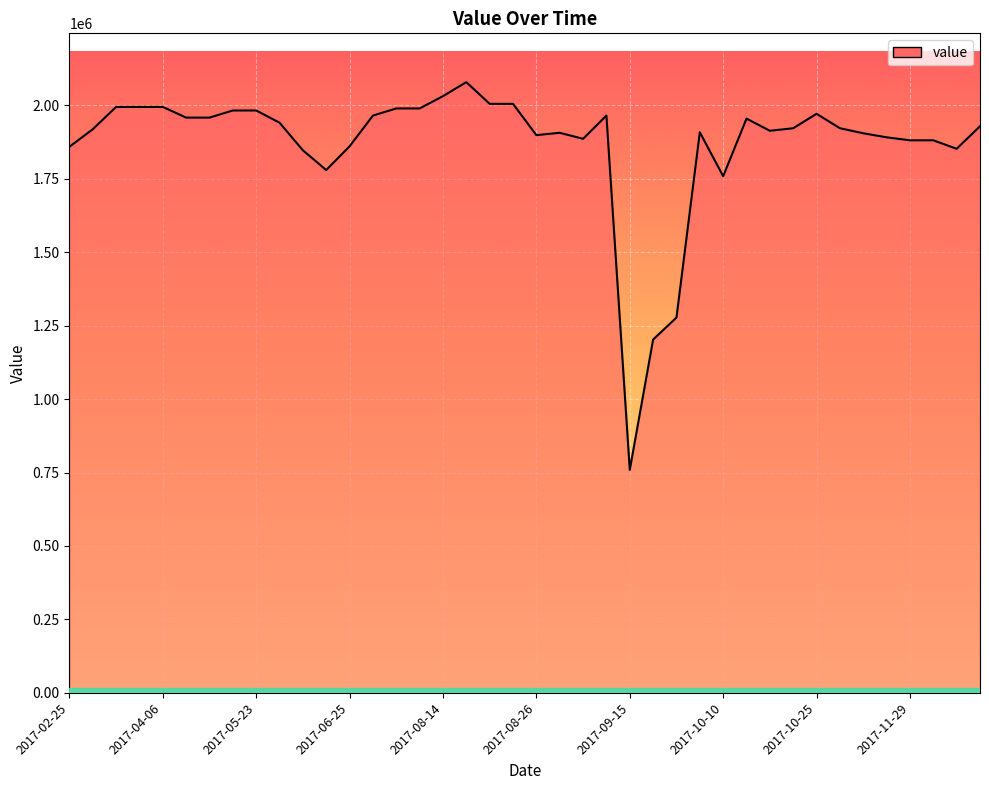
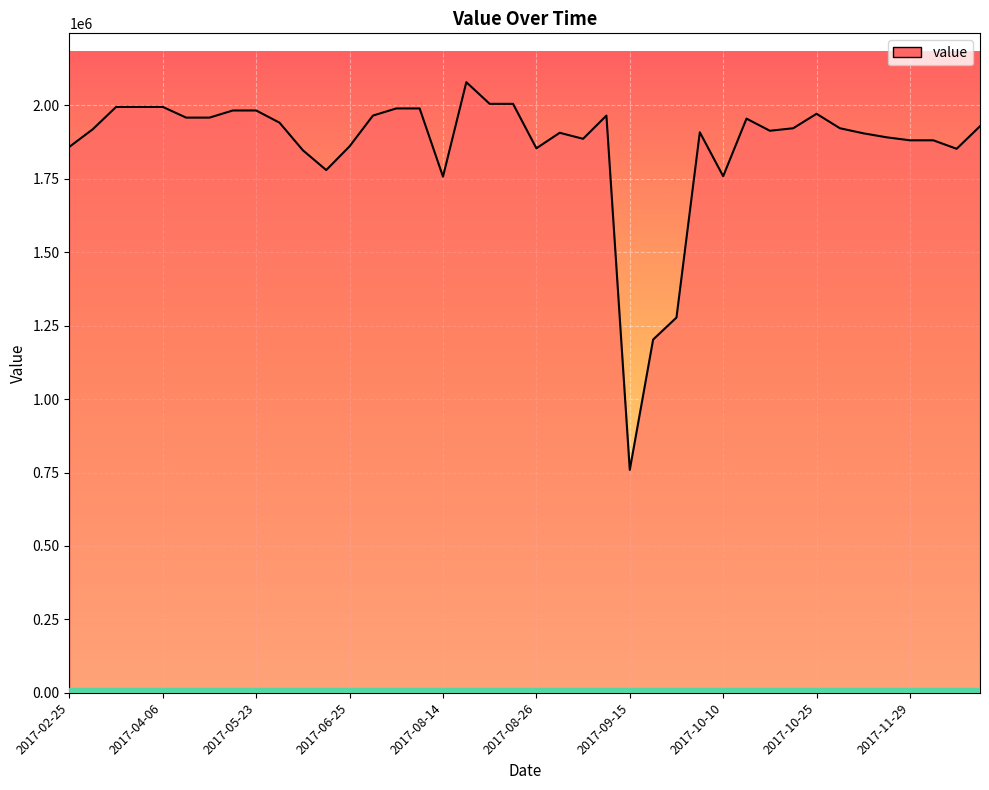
2017-08-14: 2030000 -> 1760000
2017-08-26: 1900000 -> 1850000
